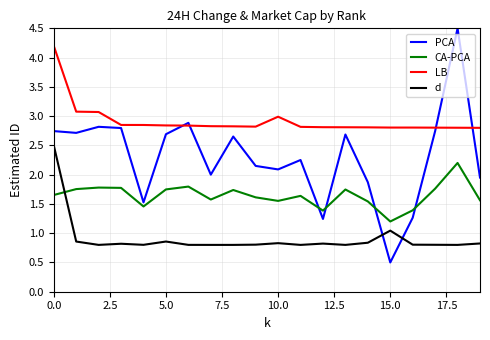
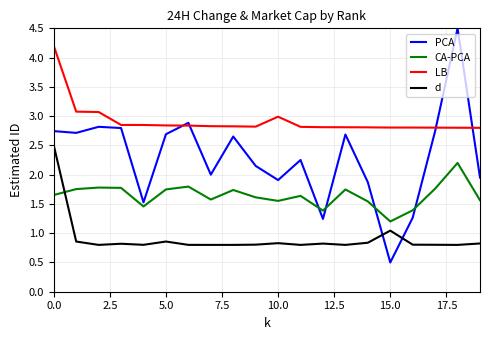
PCA, 10.0: 2.1 -> 1.9
